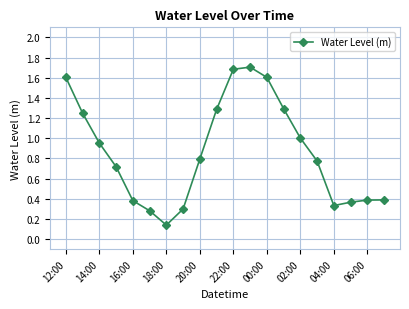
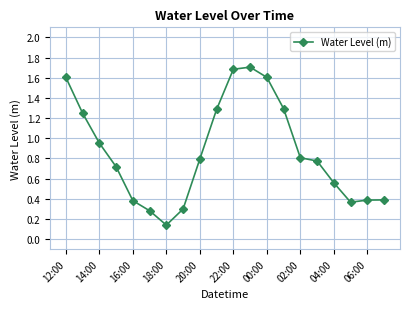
02:00: 1.00 -> 0.81
04:00: 0.33 -> 0.56
